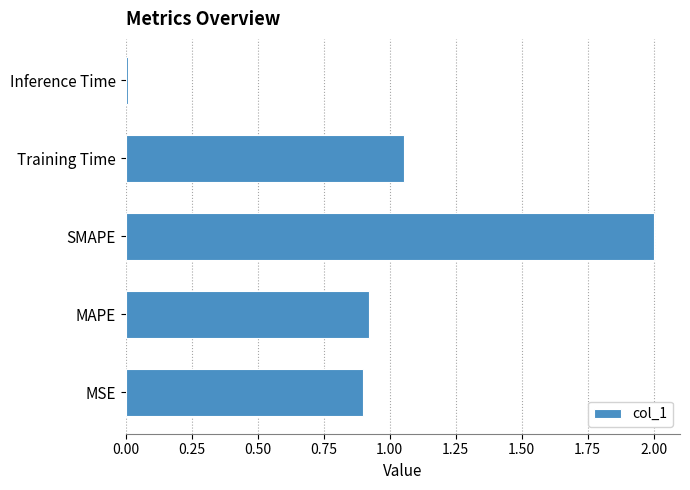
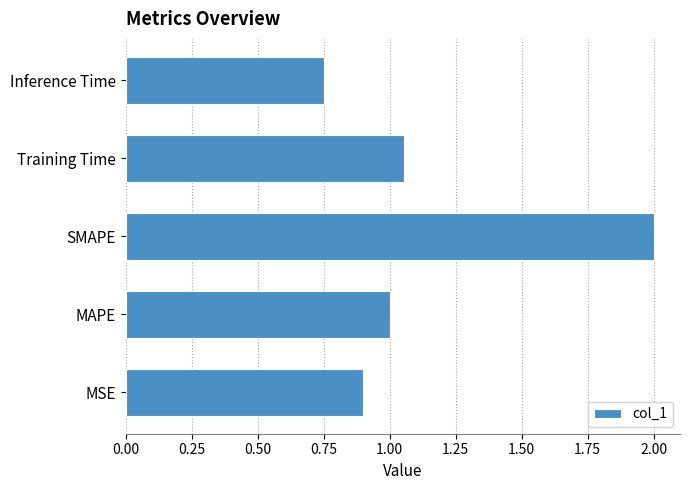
Inference Time: 0.01 -> 0.75
MAPE: 0.92 -> 1.00
